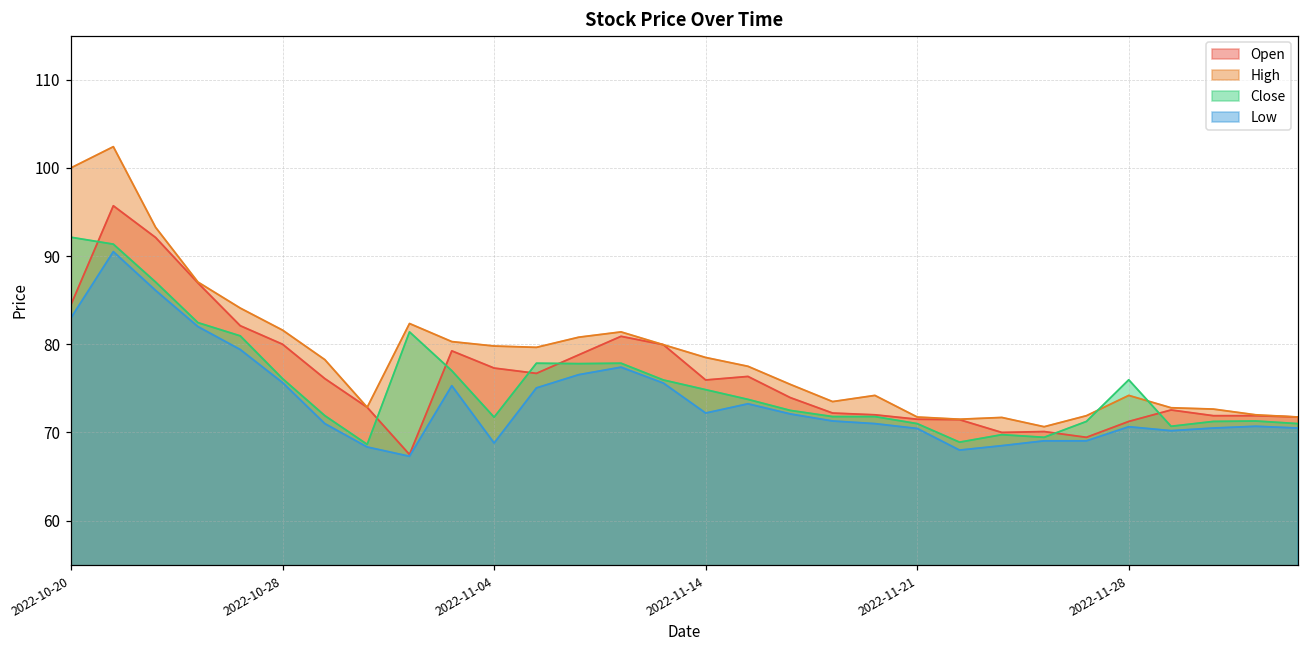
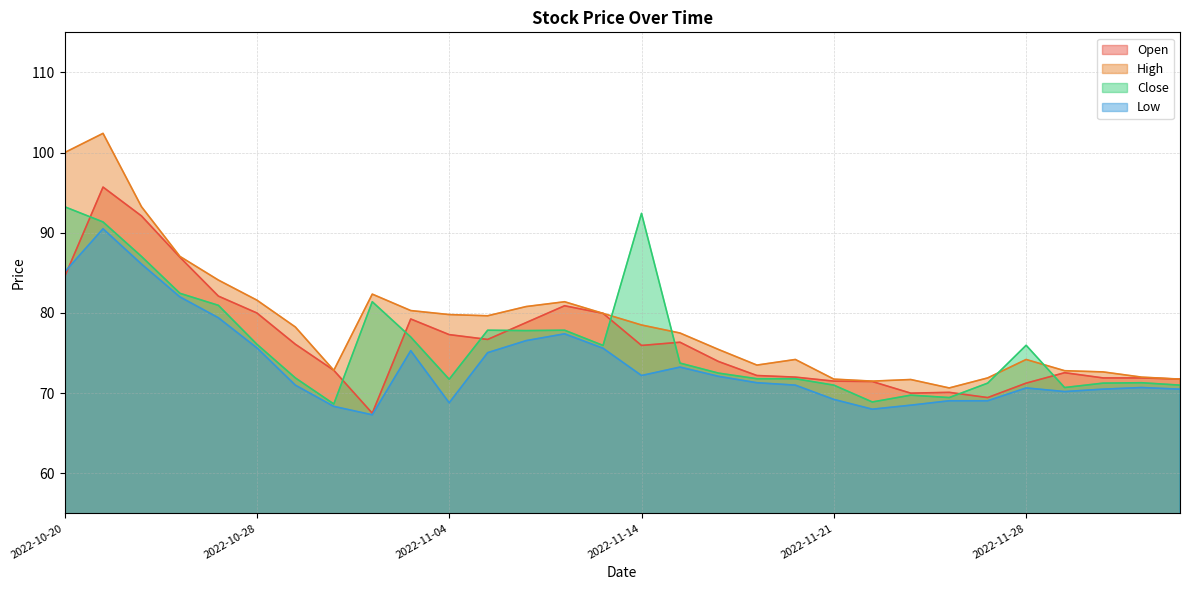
Close, 2022-10-20: 92 -> 93
Low, 2022-10-20: 83 -> 85
Close, 2022-11-14: 75 -> 92
Low, 2022-11-21: 70 -> 69
